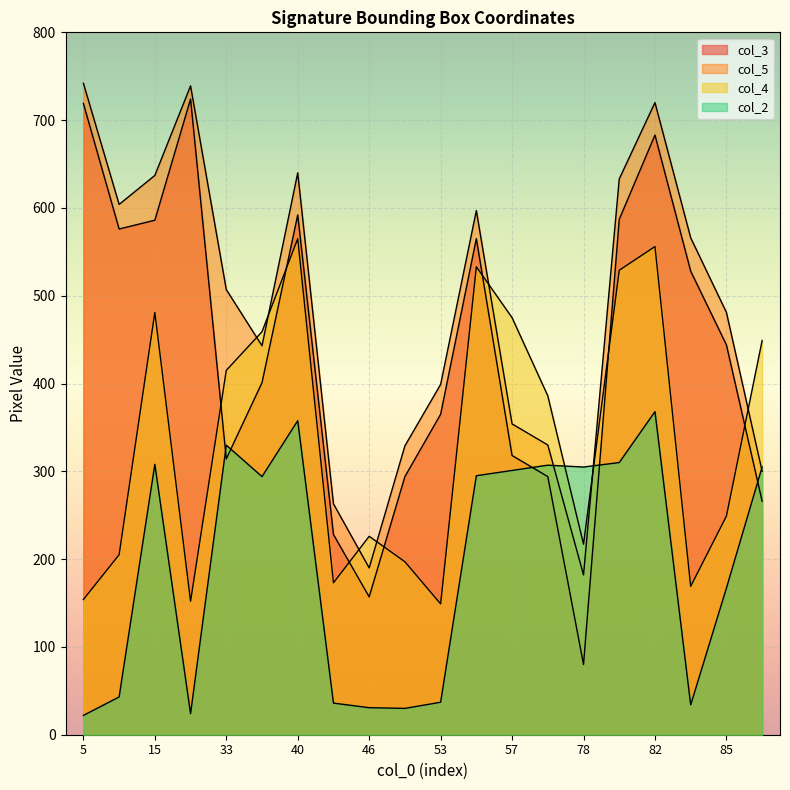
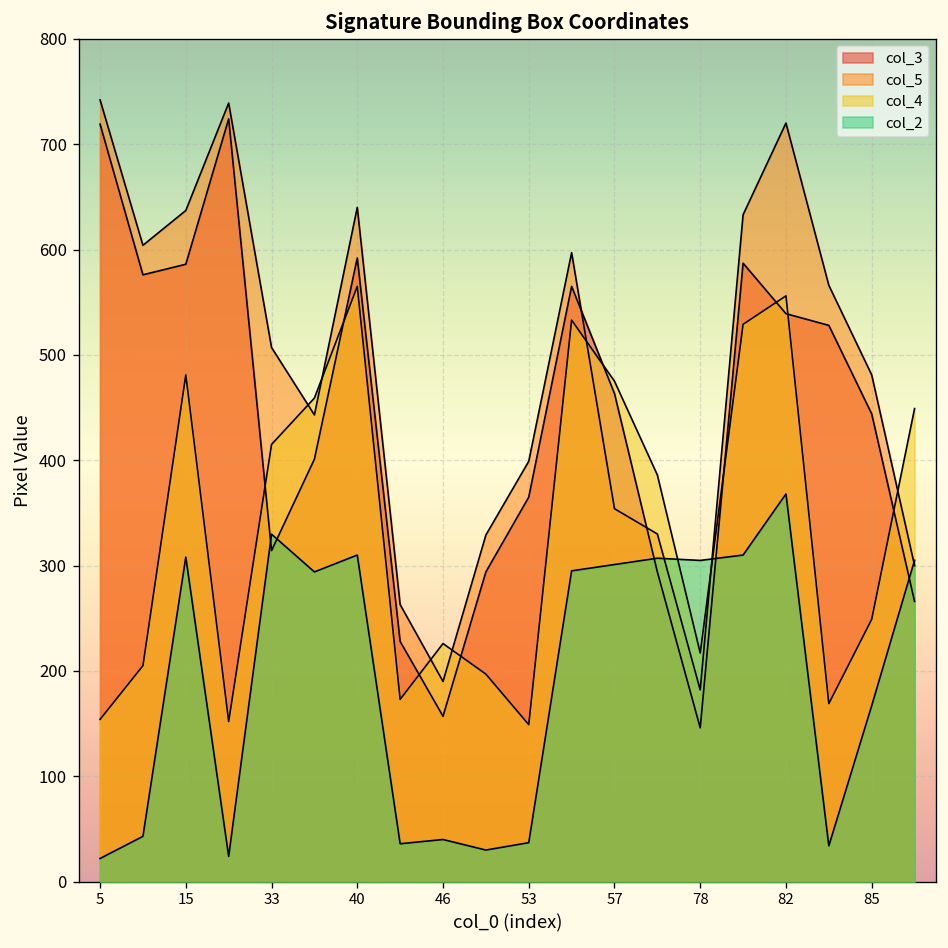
col_2, 40: 360 -> 310
col_2, 46: 30 -> 40
col_3, 57: 320 -> 460
col_3, 78: 80 -> 150
col_3, 82: 680 -> 540
